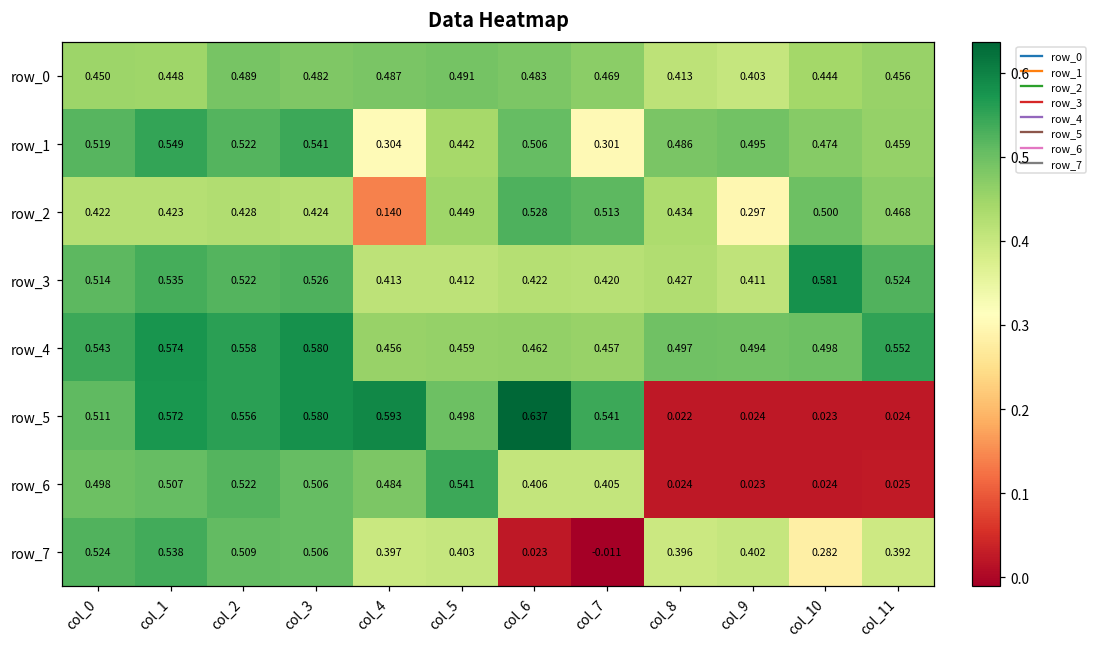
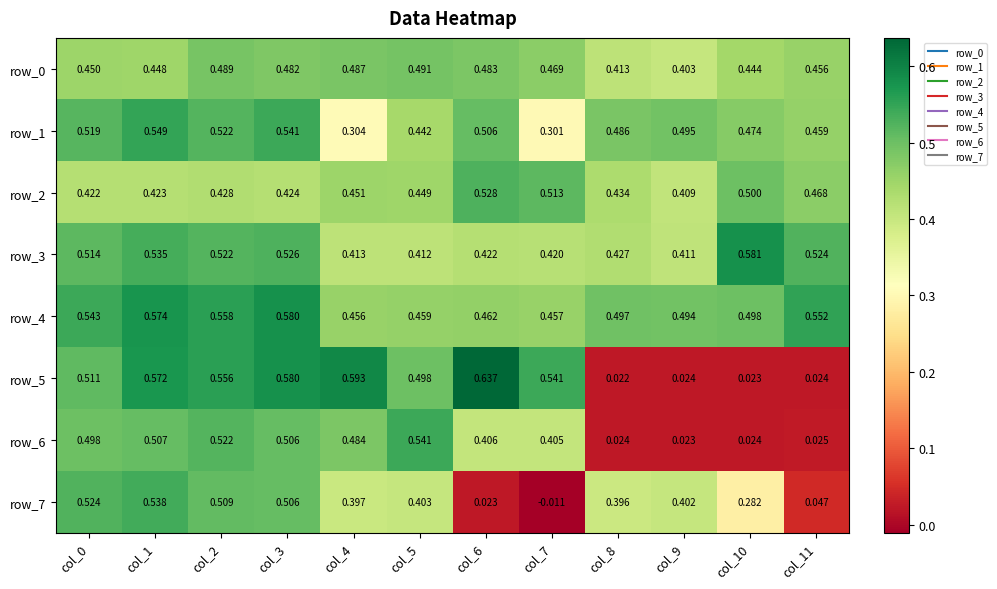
row_2, col_4: 0.140 -> 0.451
row_2, col_9: 0.297 -> 0.409
row_7, col_11: 0.392 -> 0.047
